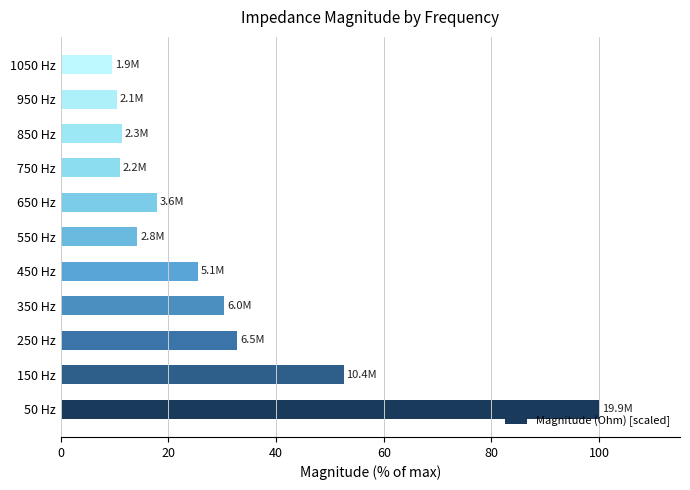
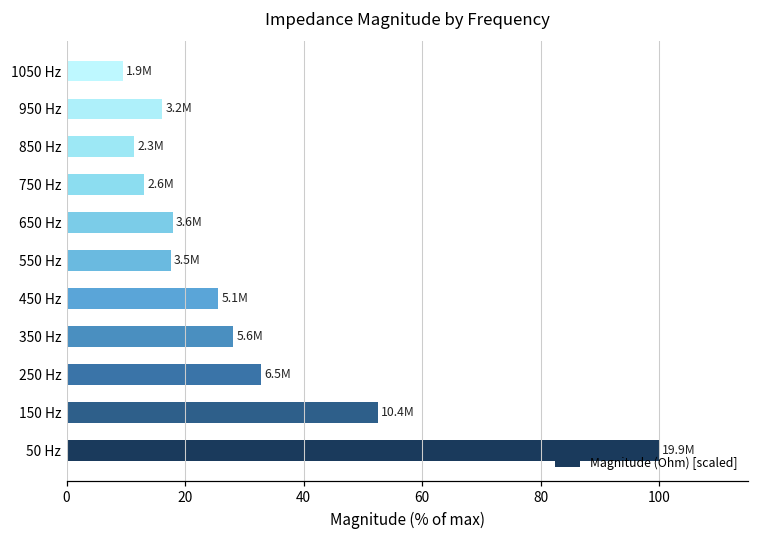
950 Hz: 2.1M -> 3.2M
750 Hz: 2.2M -> 2.6M
550 Hz: 2.8M -> 3.5M
350 Hz: 6.0M -> 5.6M
